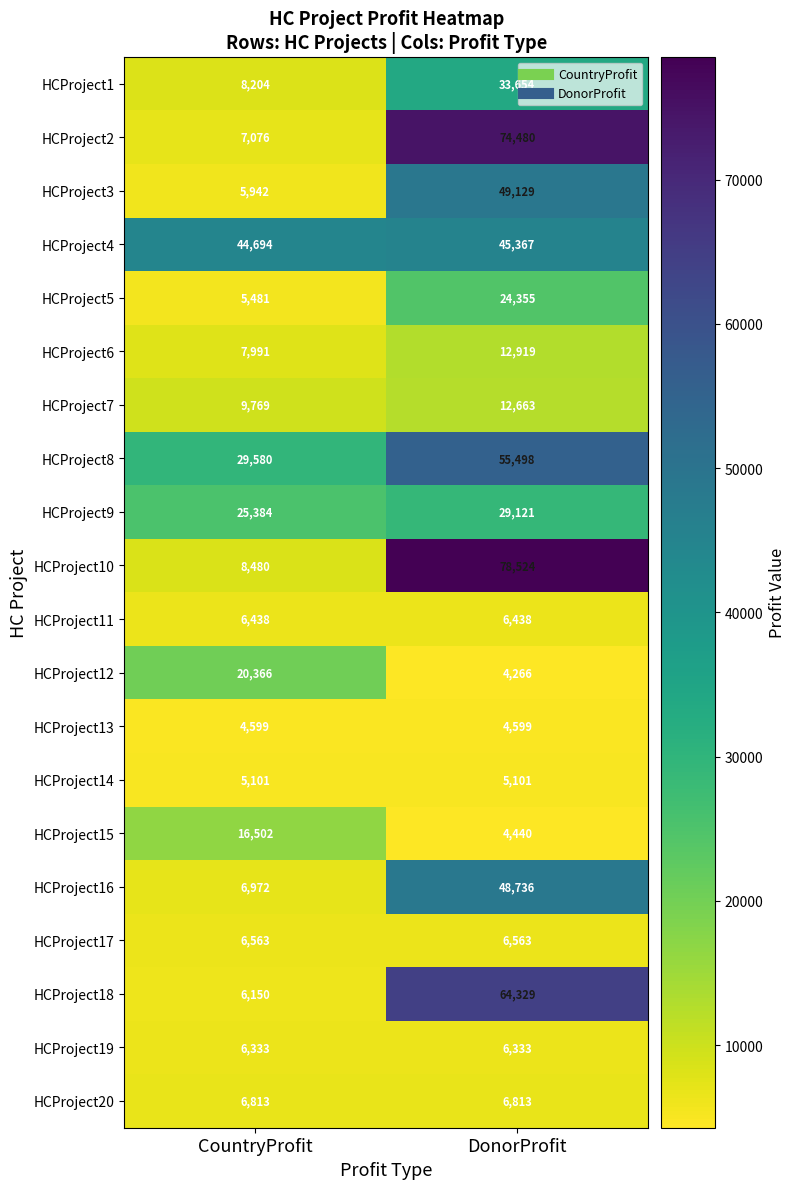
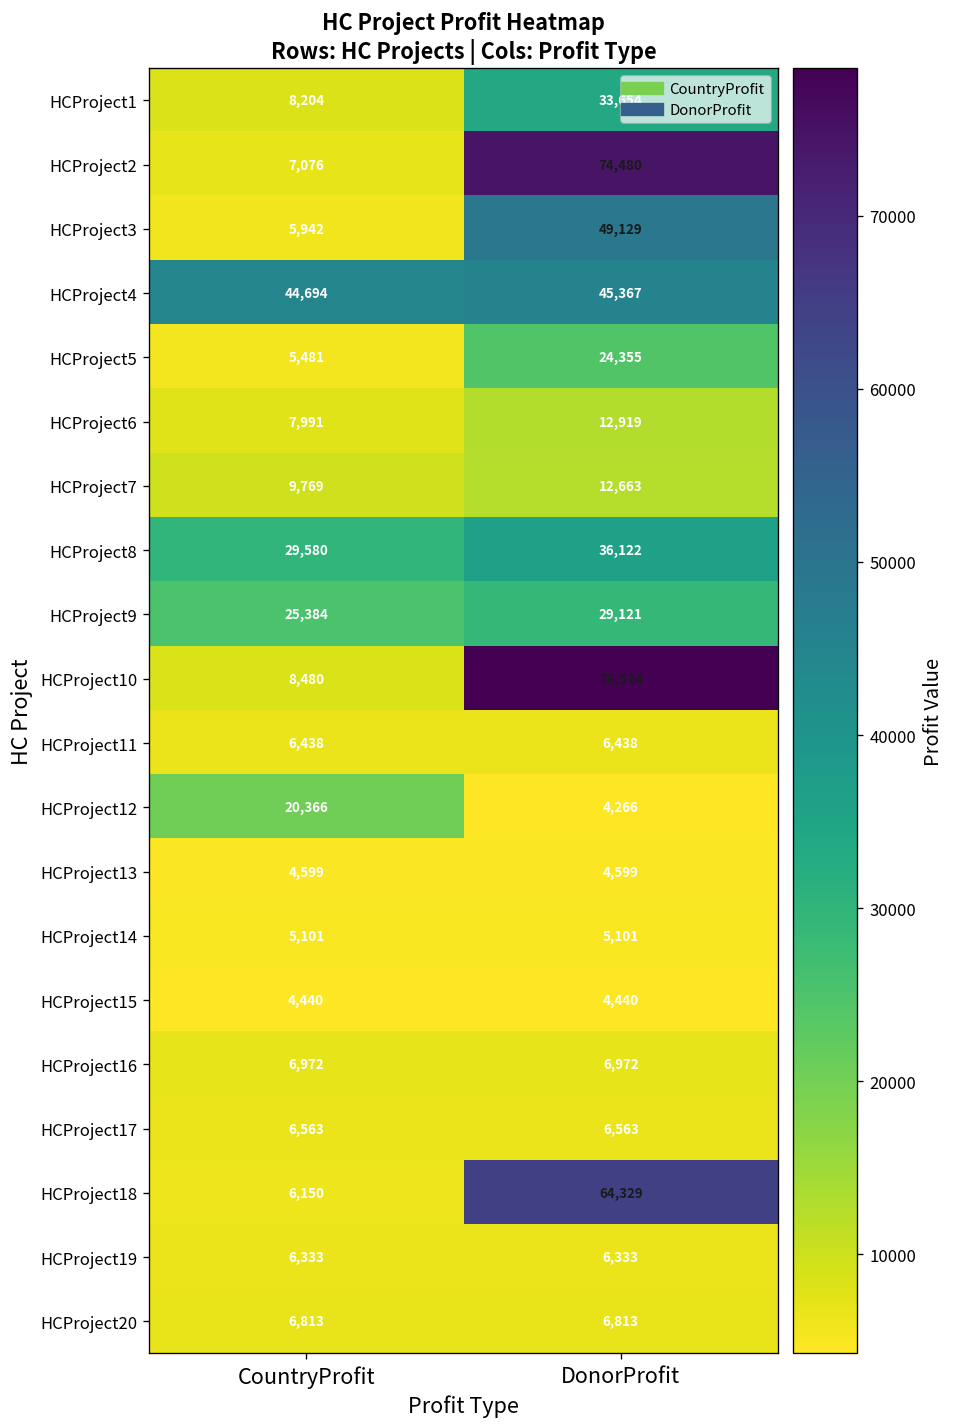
HCProject8, DonorProfit: 55,498 -> 36,122
HCProject15, CountryProfit: 16,502 -> 4,440
HCProject16, DonorProfit: 48,736 -> 6,972
